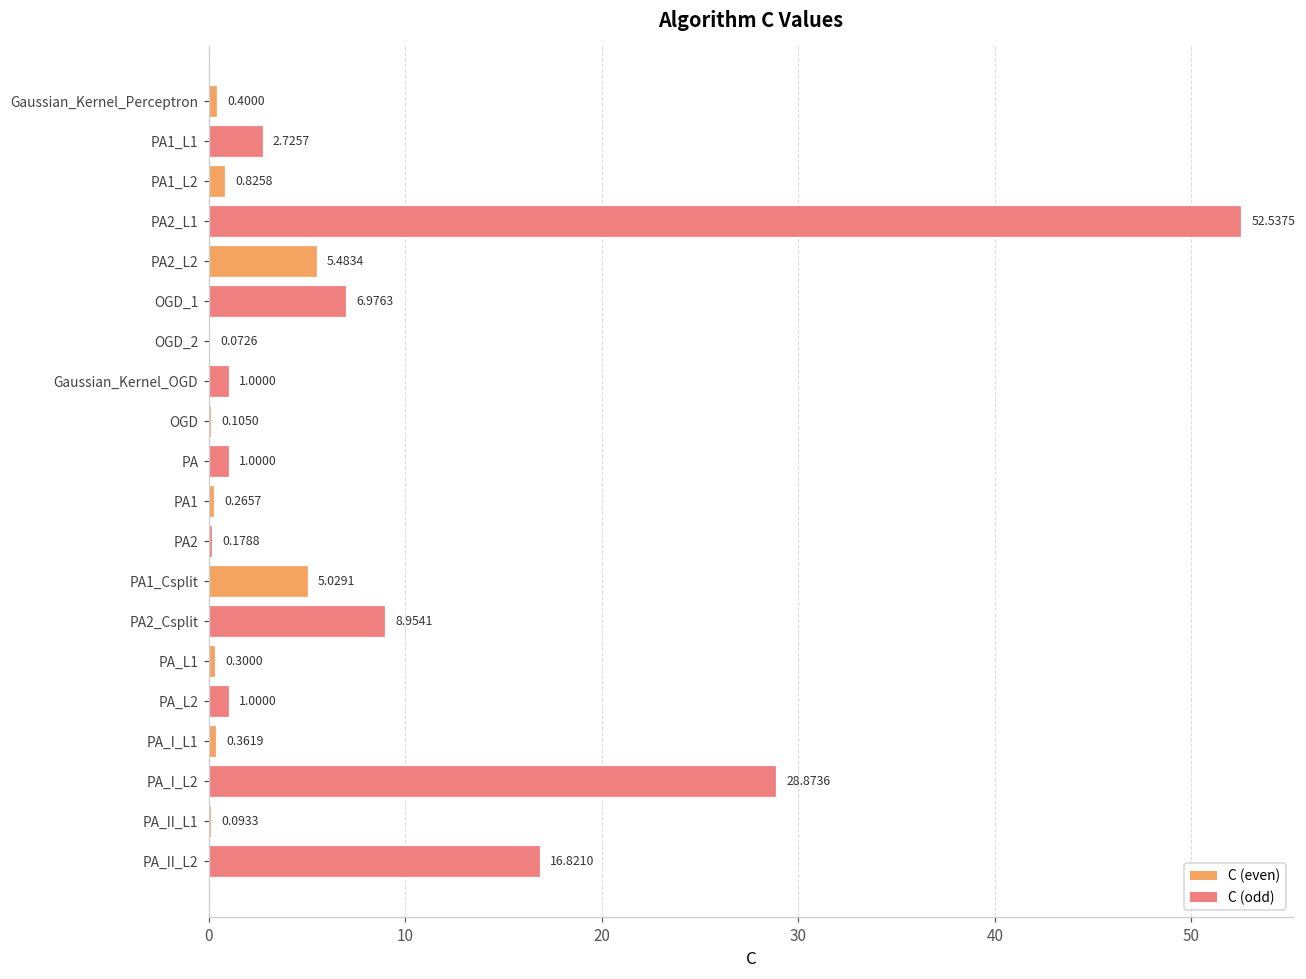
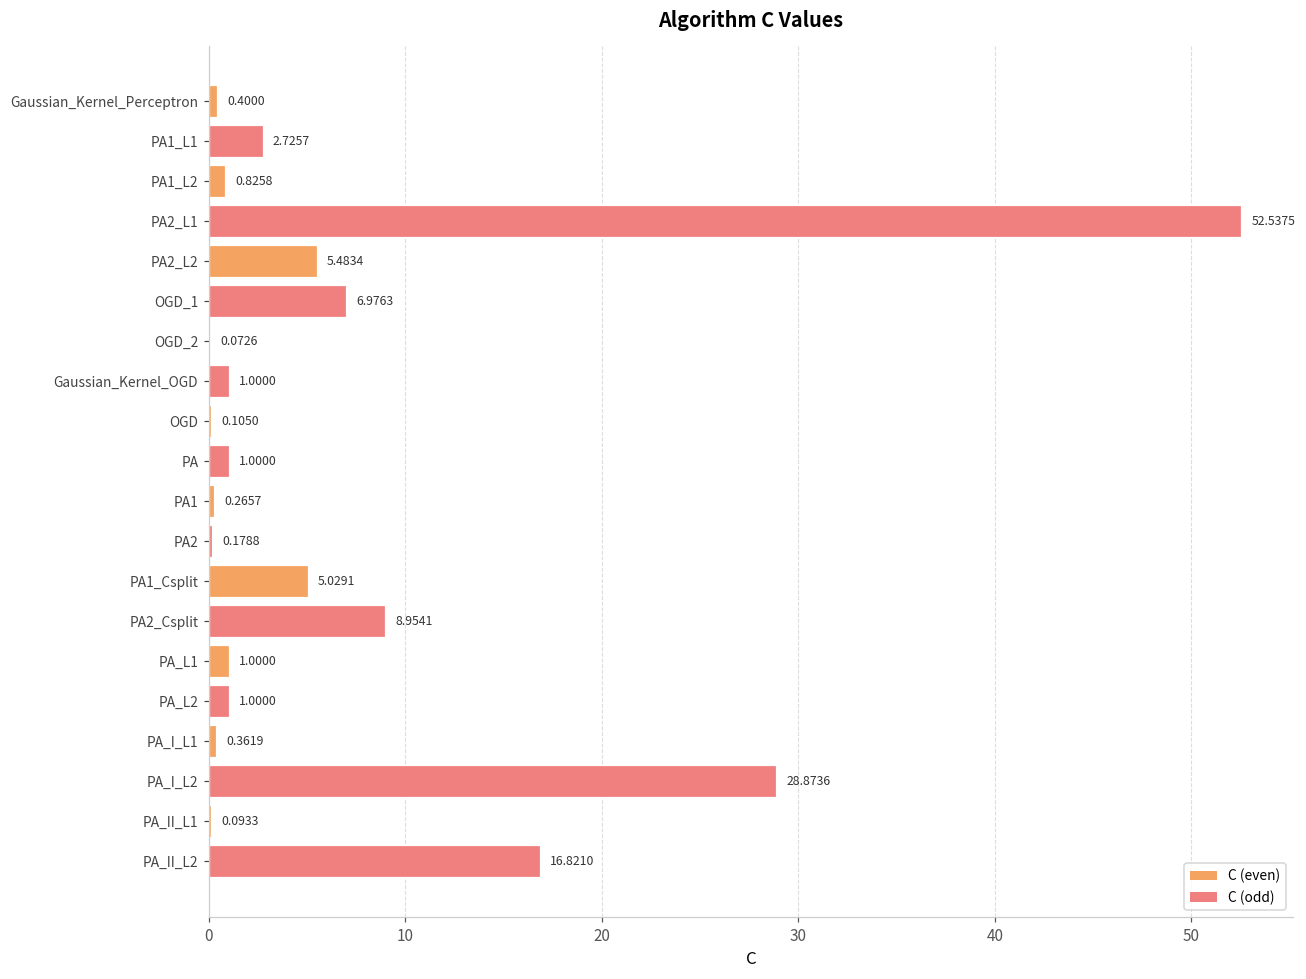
PA_L1: 0.3000 -> 1.0000
